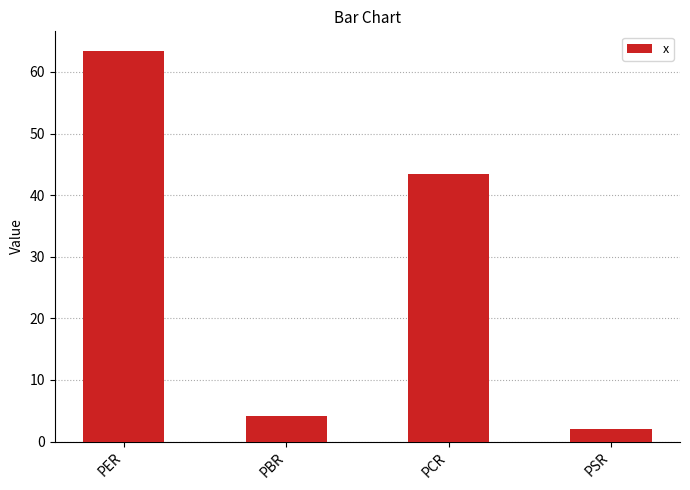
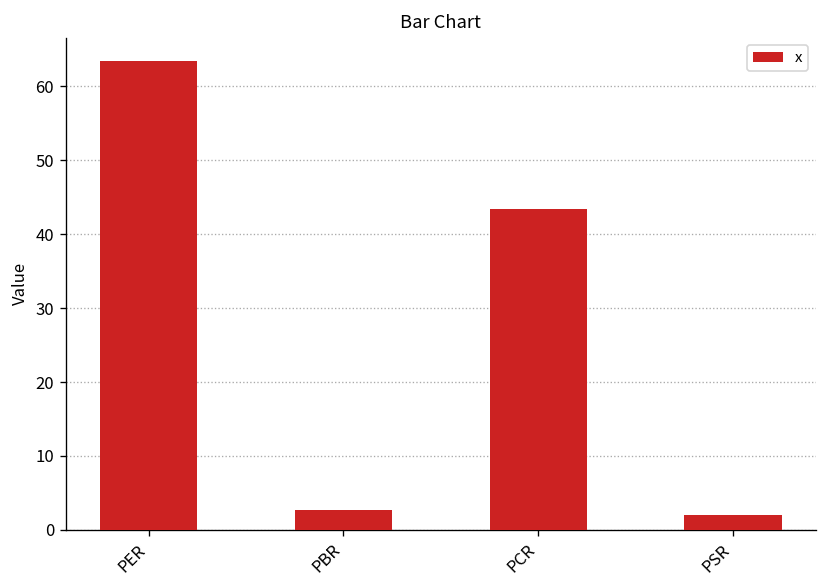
PBR: 4 -> 3
